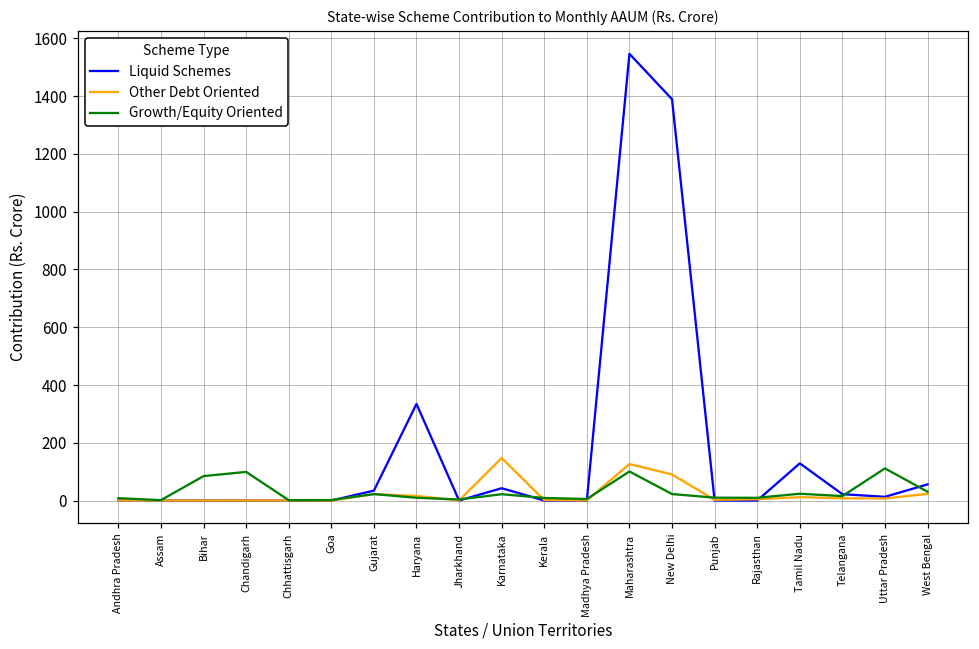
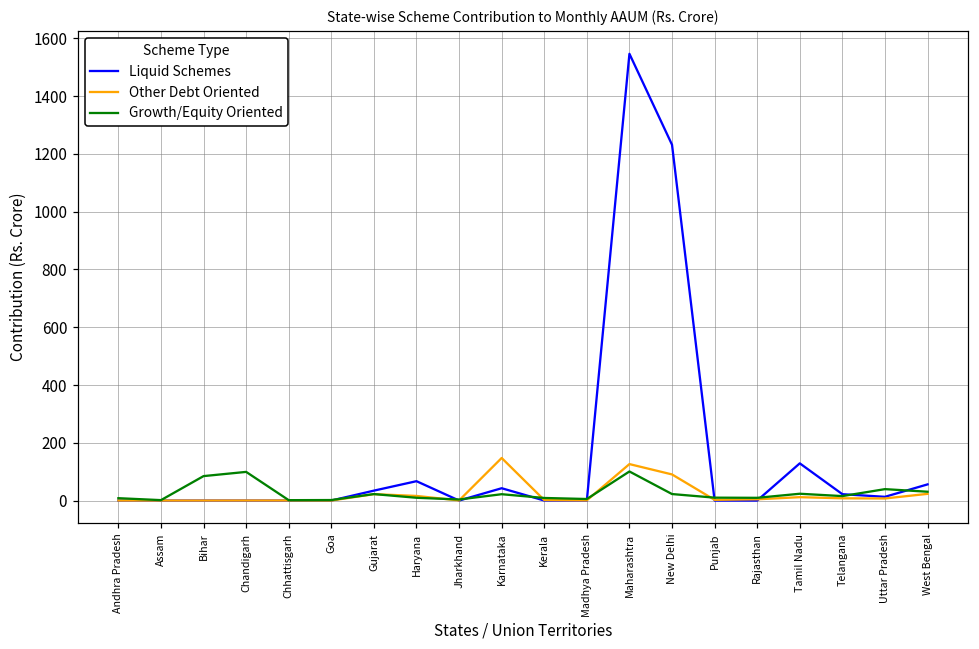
Liquid Schemes, Haryana: 330 -> 70
Liquid Schemes, New Delhi: 1390 -> 1230
Growth/Equity Oriented, Uttar Pradesh: 110 -> 40
